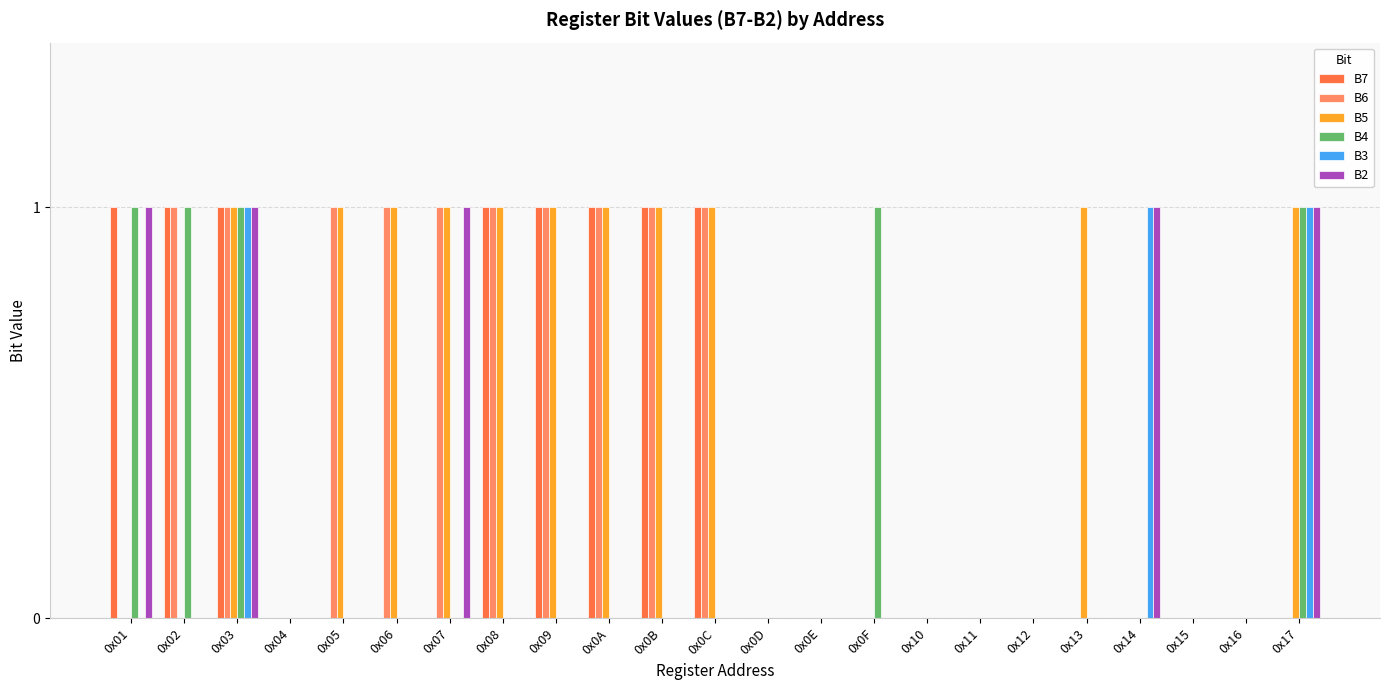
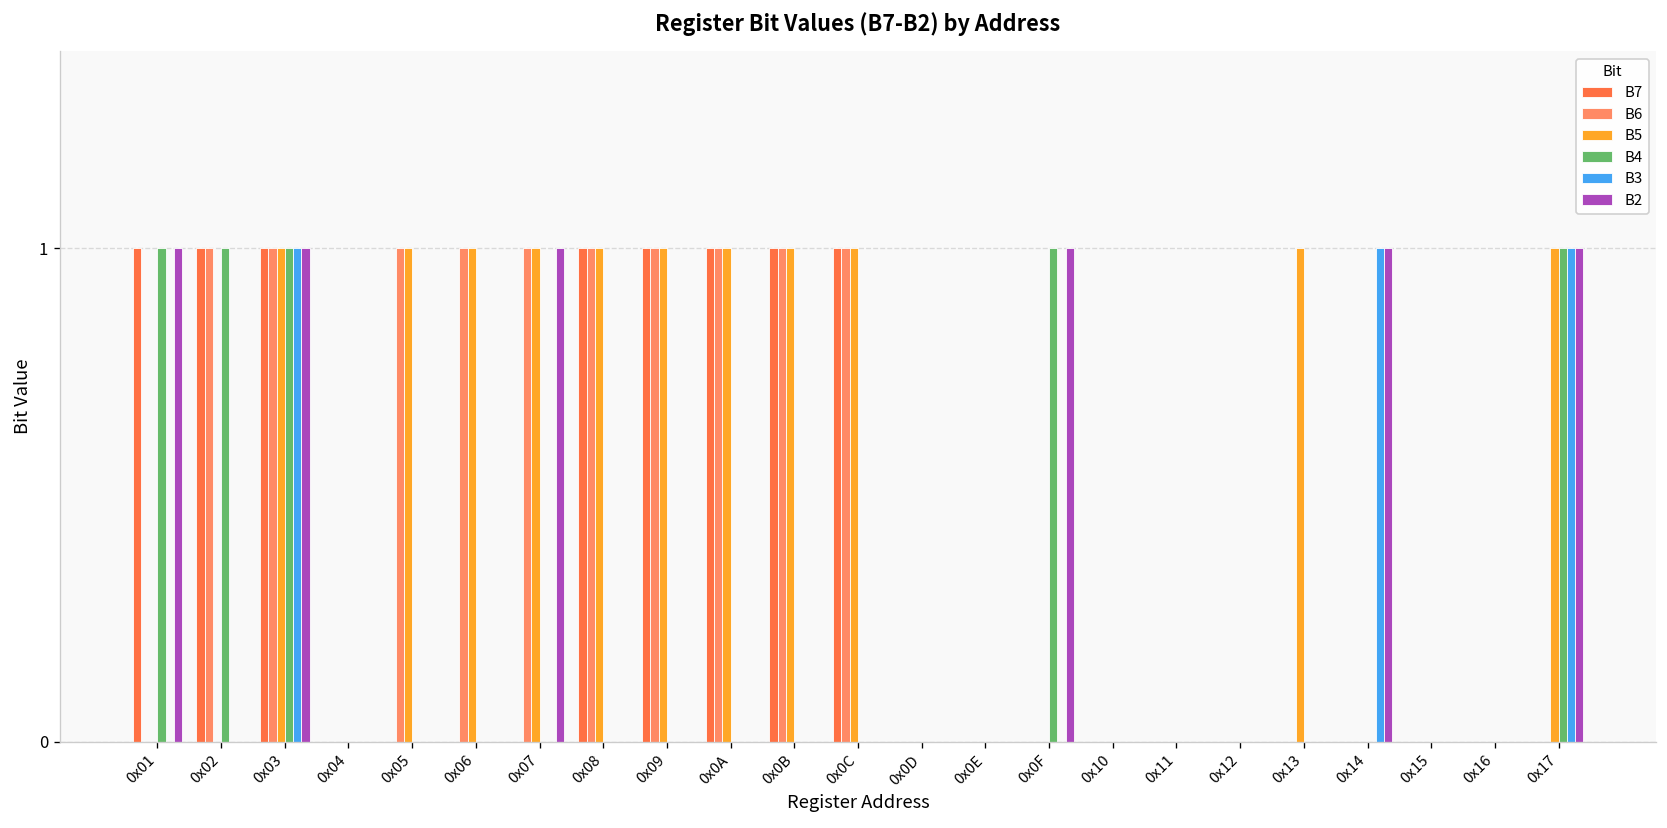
B2, 0x0F: 0 -> 1
